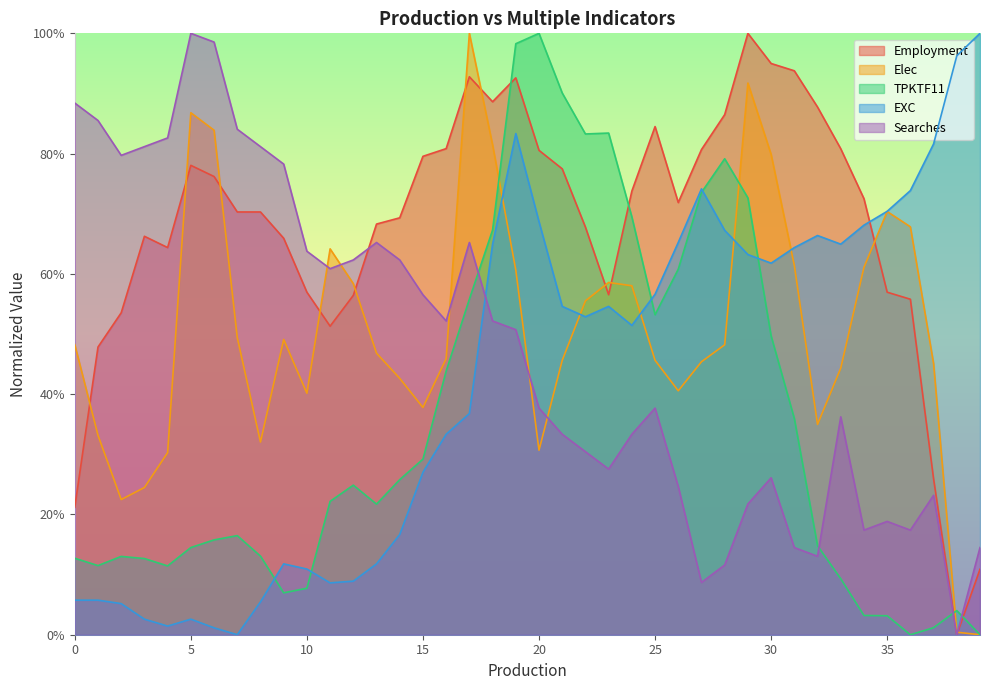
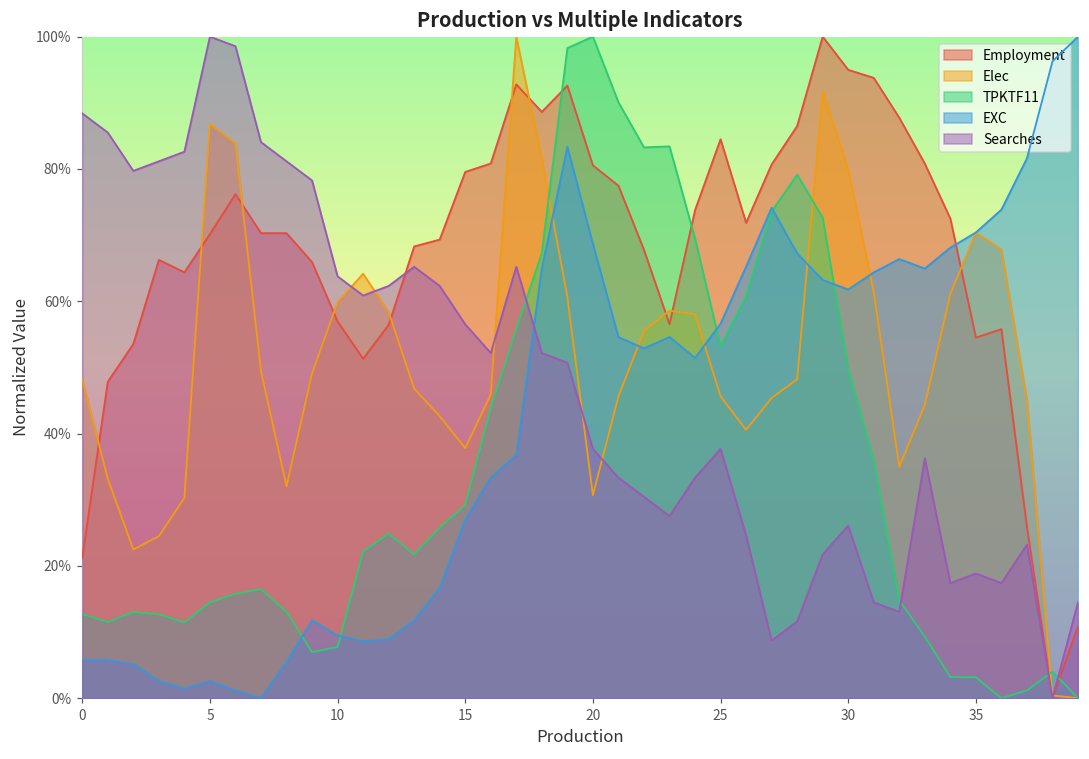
Employment, 5: 78% -> 70%
Elec, 10: 40% -> 60%
EXC, 10: 11% -> 9%
Employment, 35: 57% -> 55%
